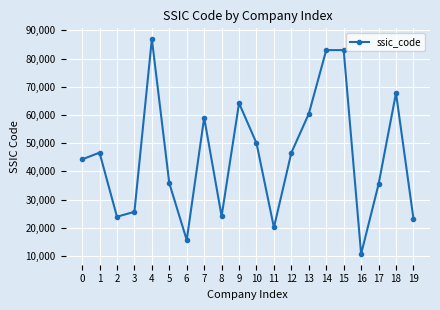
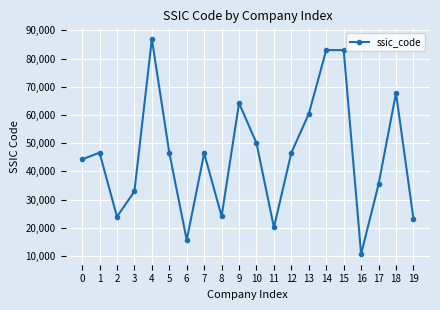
3: 26,000 -> 33,000
5: 36,000 -> 47,000
7: 59,000 -> 46,000
